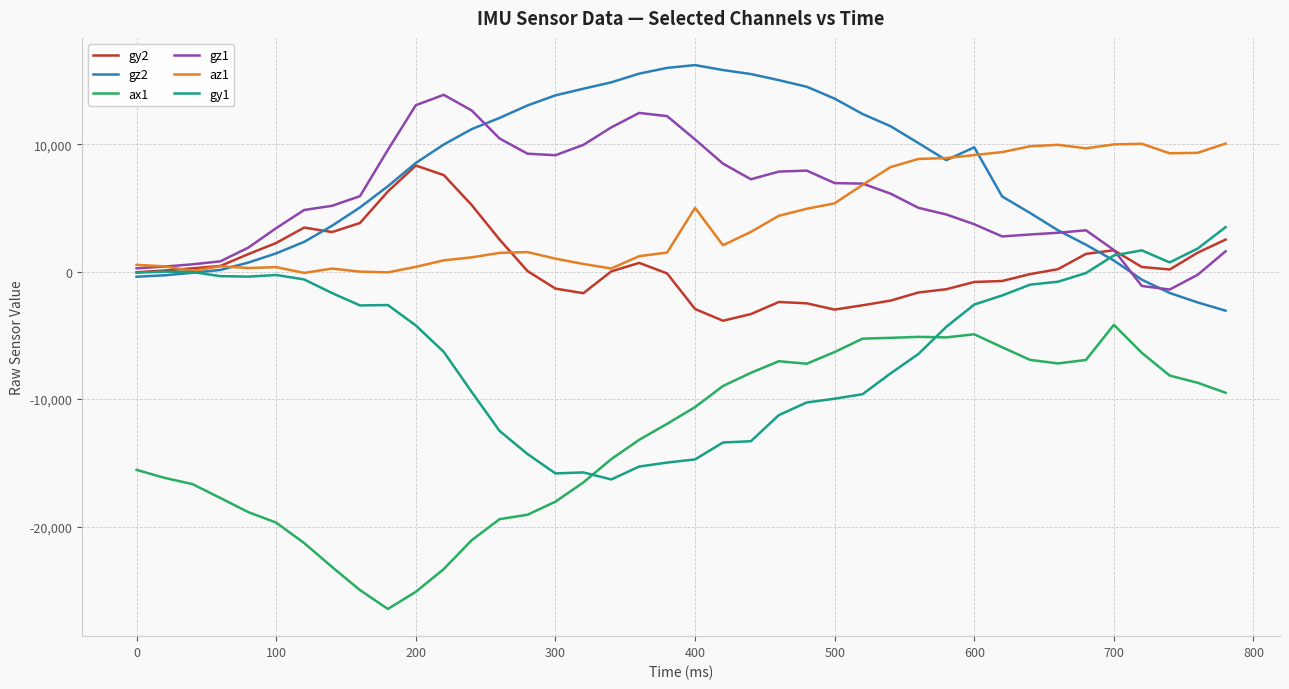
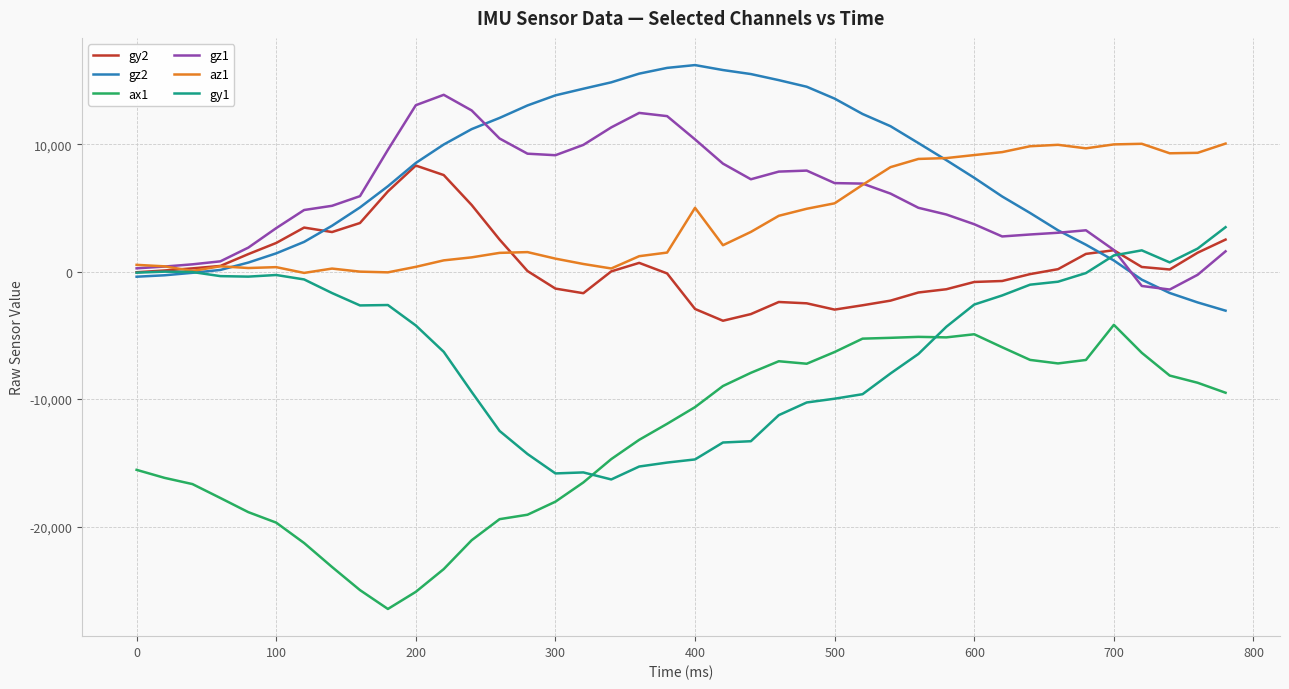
gz2, 600: 9,800 -> 7,400
